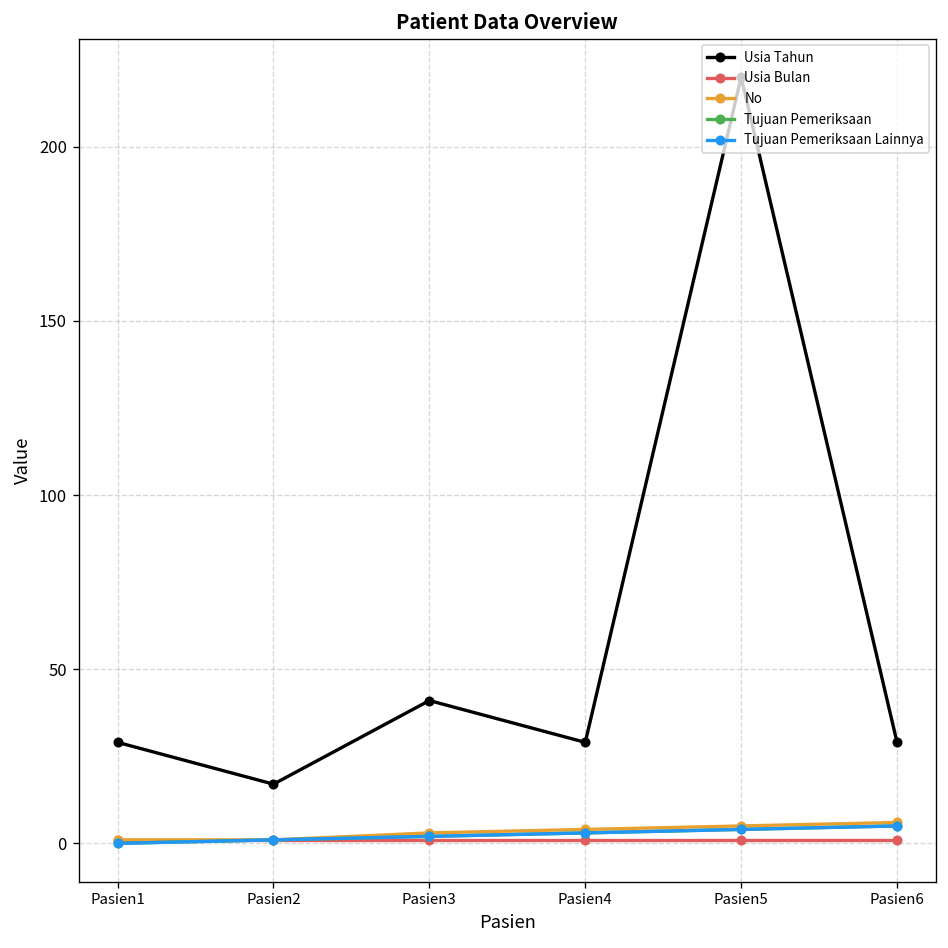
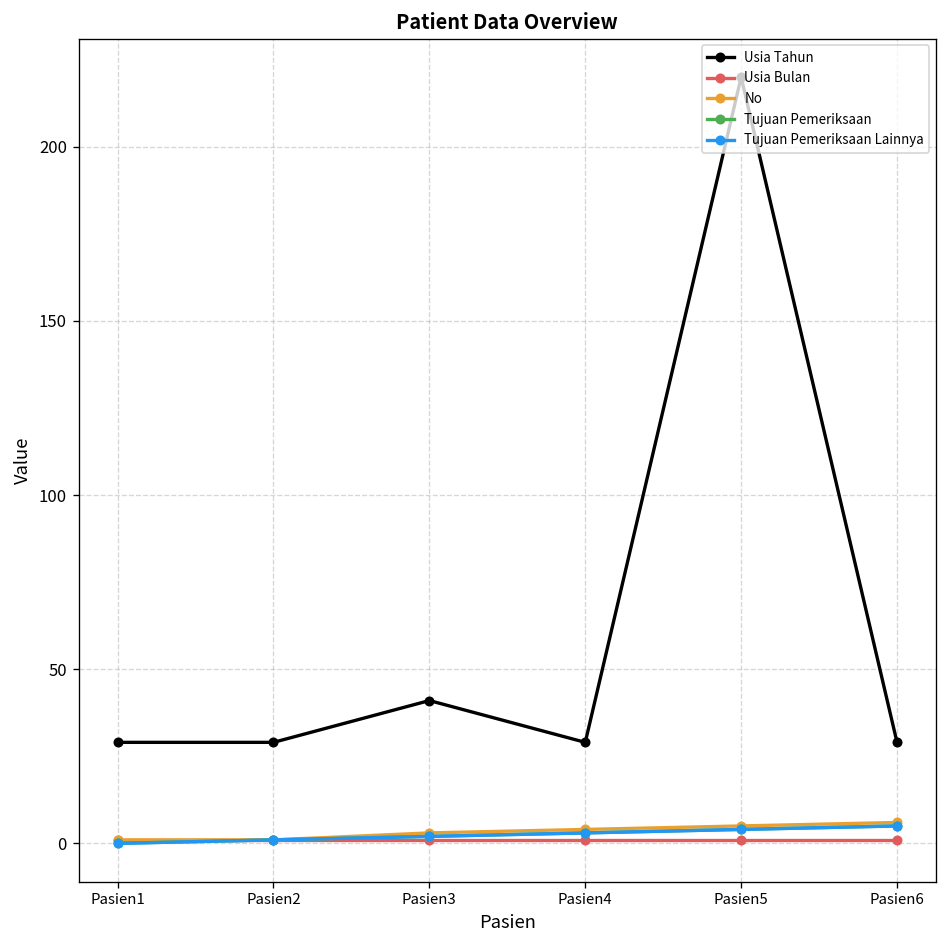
Usia Tahun, Pasien2: 17 -> 29
